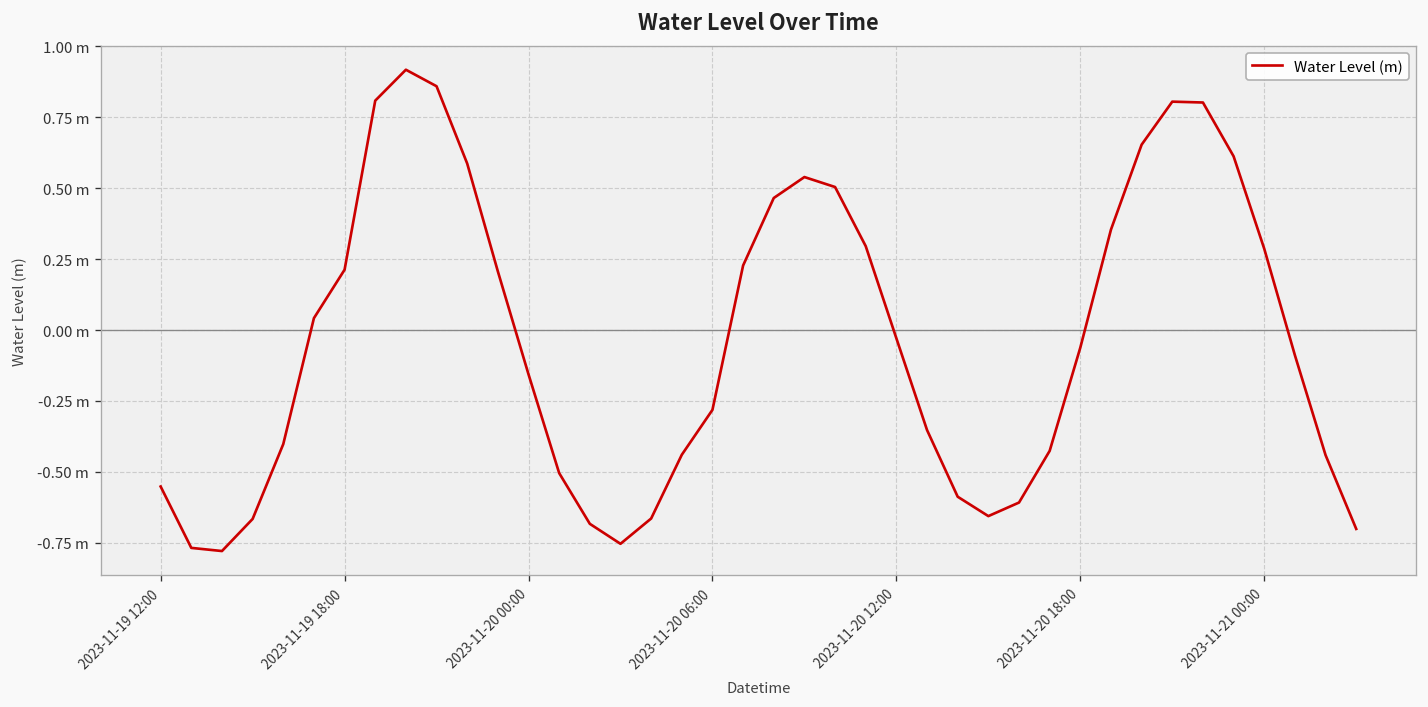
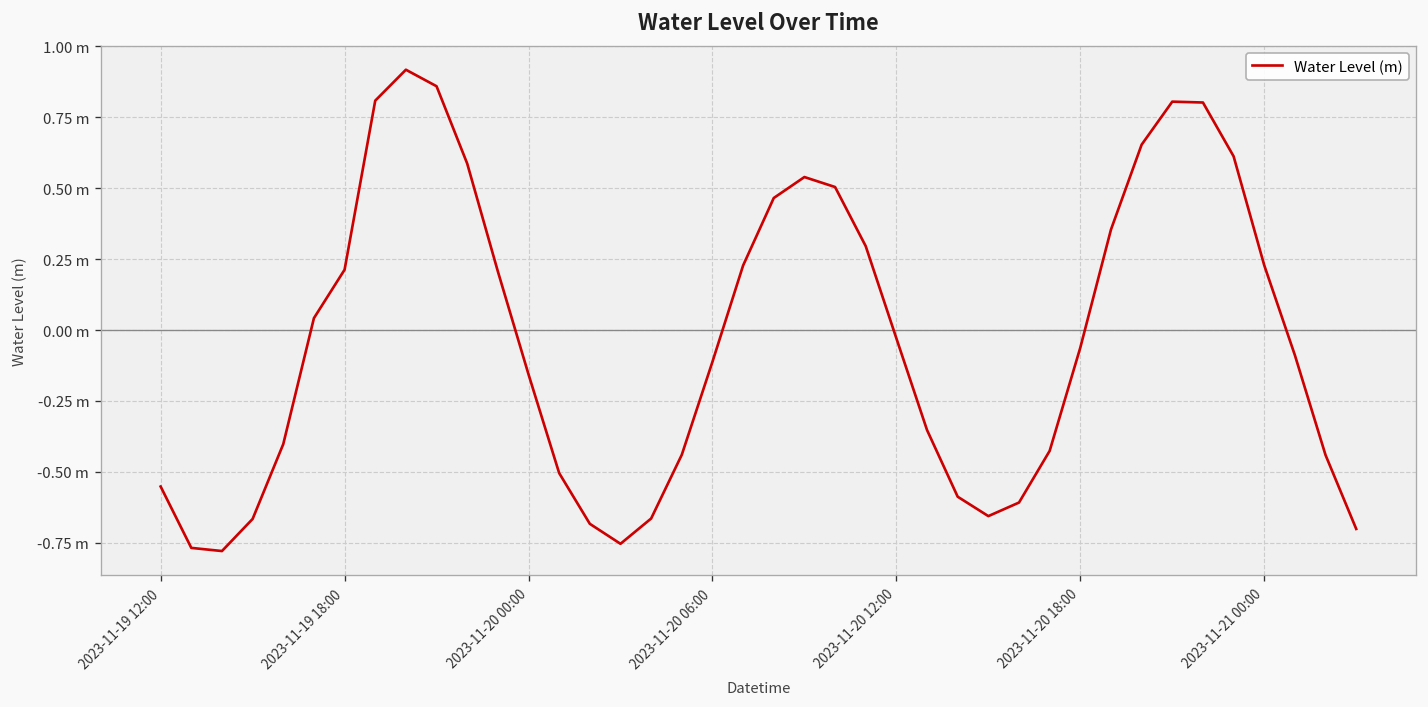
2023-11-20 06:00: -0.28 m -> -0.11 m
2023-11-21 00:00: 0.29 m -> 0.23 m
